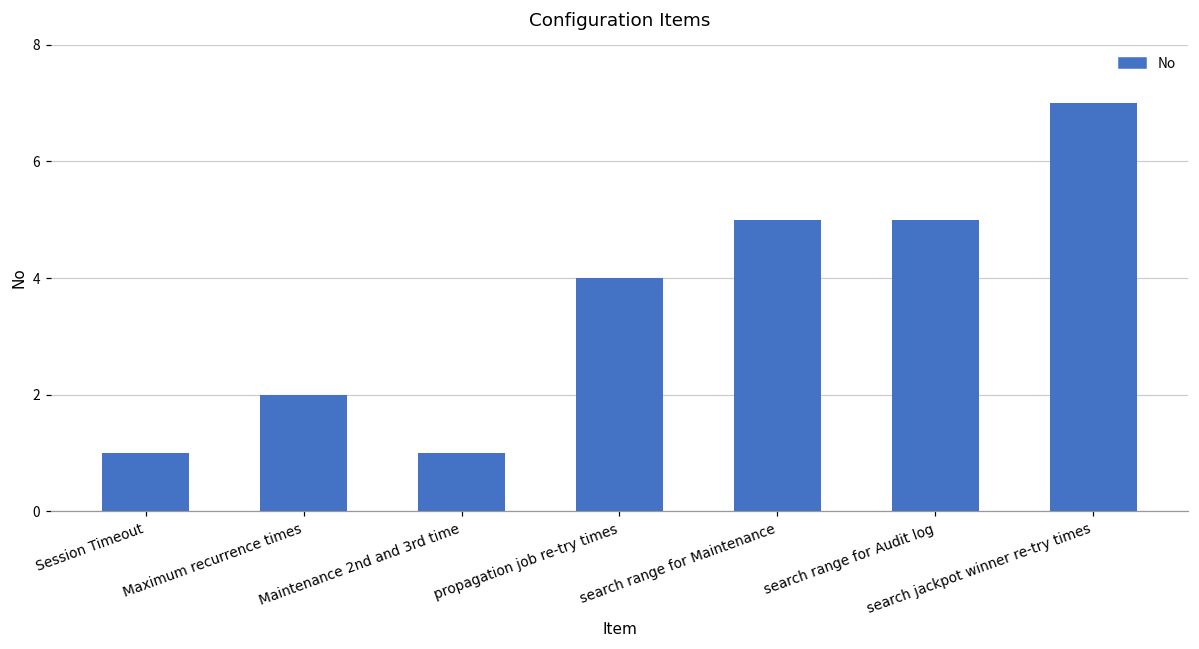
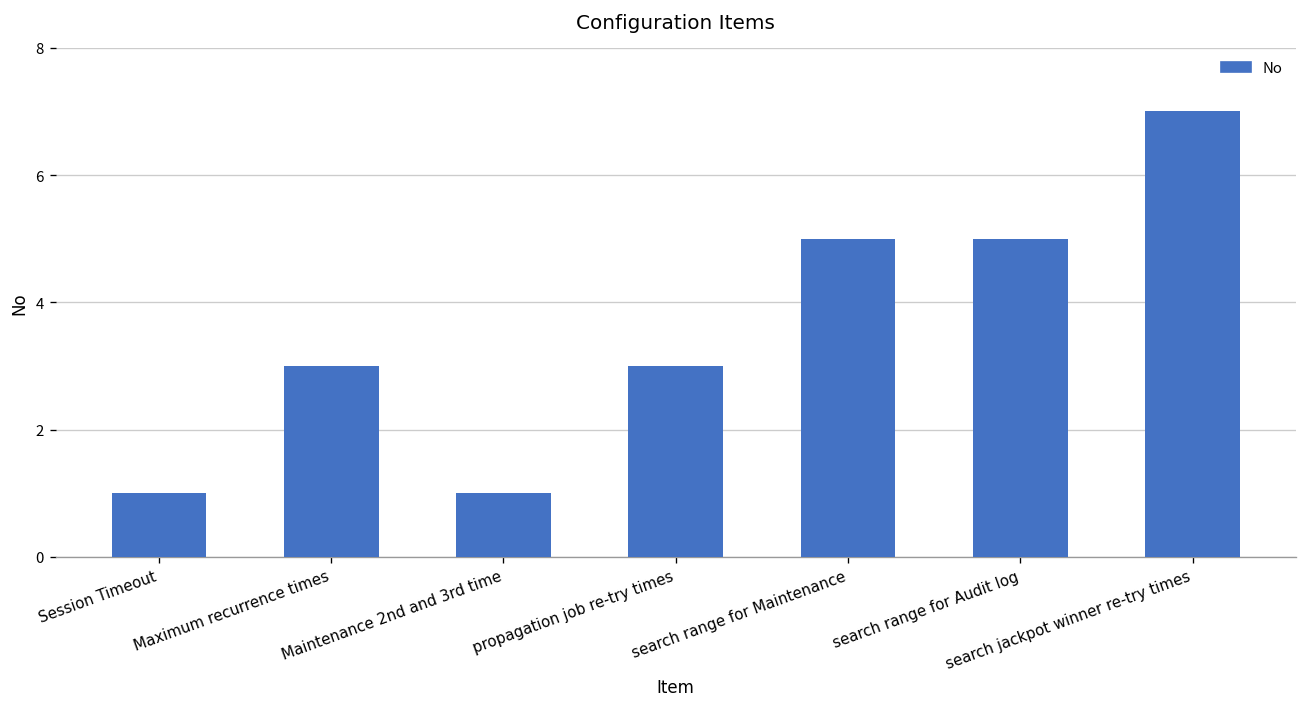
Maximum recurrence times: 2 -> 3
propagation job re-try times: 4 -> 3
